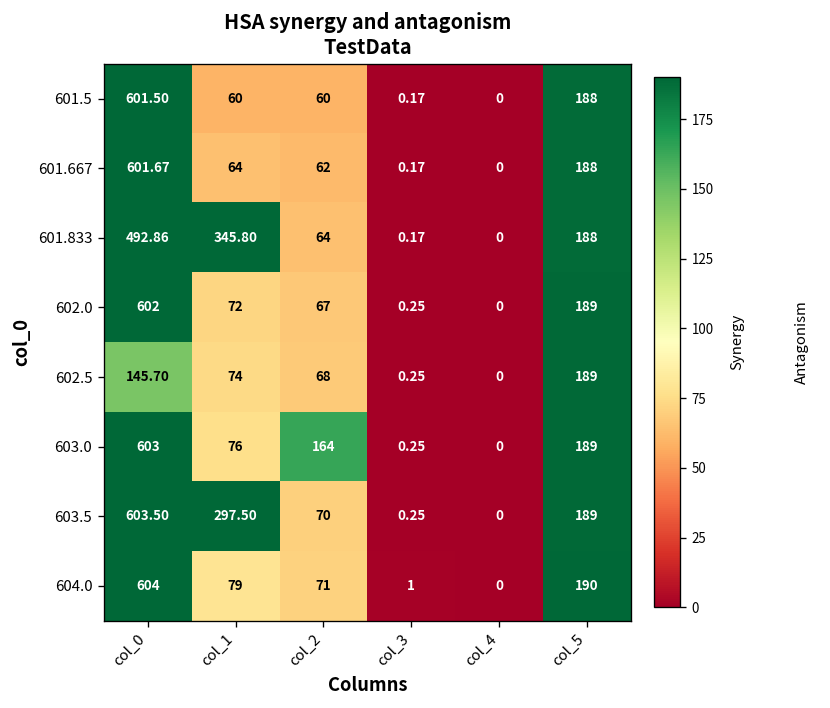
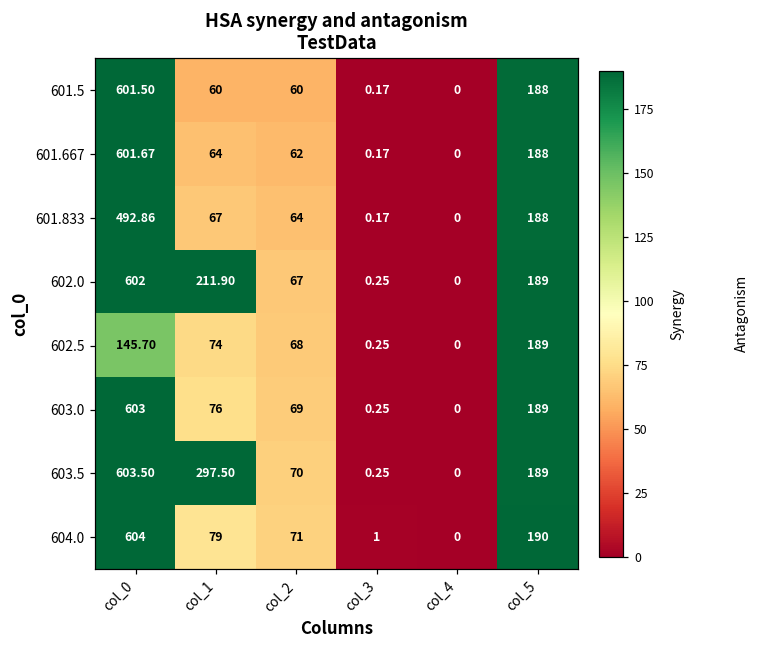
601.833, col_1: 345.80 -> 67
602.0, col_1: 72 -> 211.90
603.0, col_2: 164 -> 69
